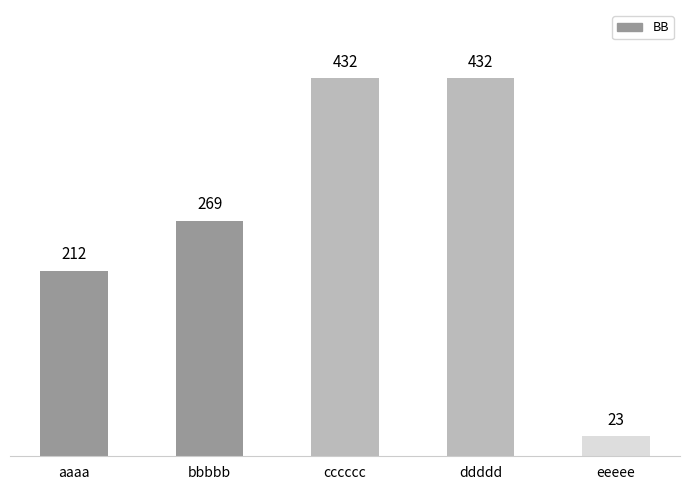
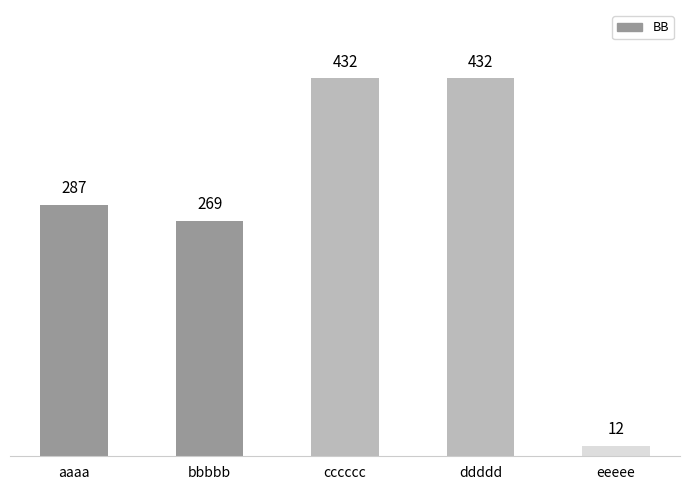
aaaa: 212 -> 287
eeeee: 23 -> 12
